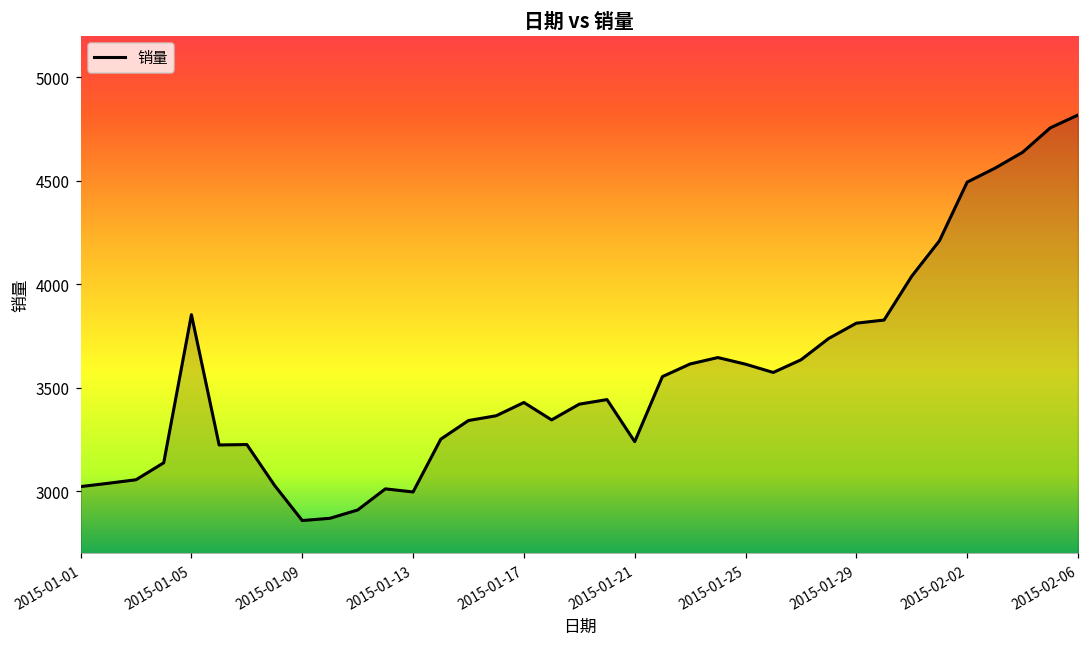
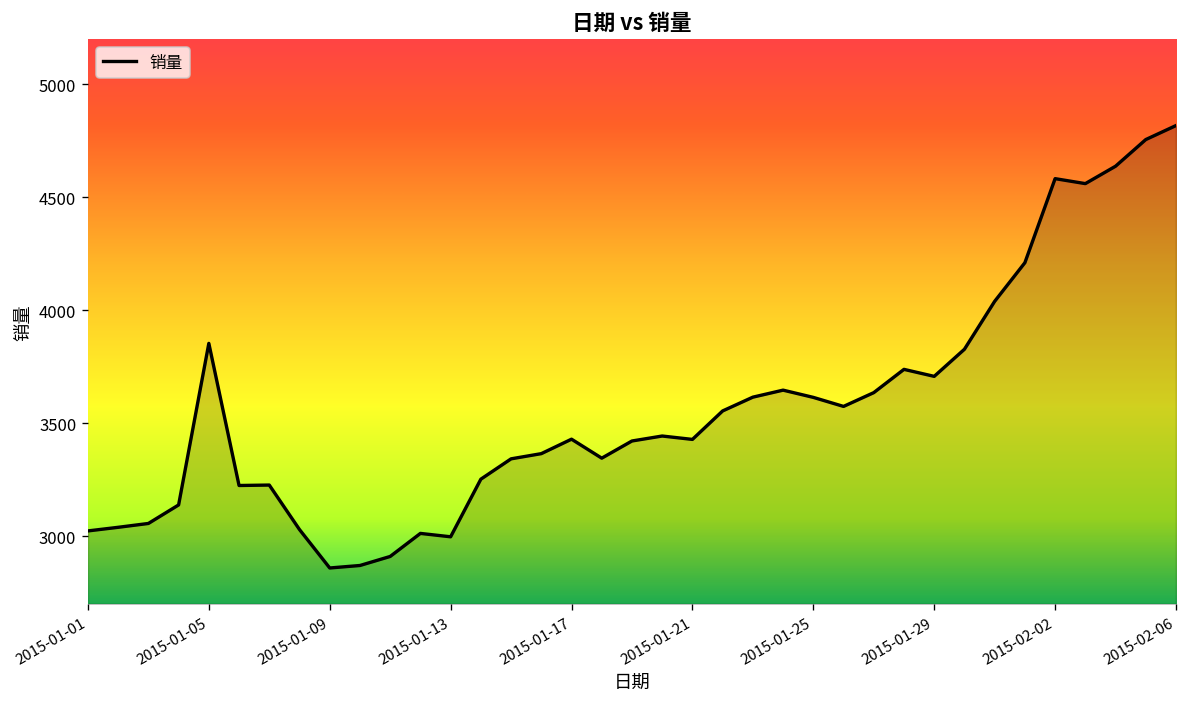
2015-01-21: 3240 -> 3430
2015-01-29: 3810 -> 3710
2015-02-02: 4490 -> 4580
